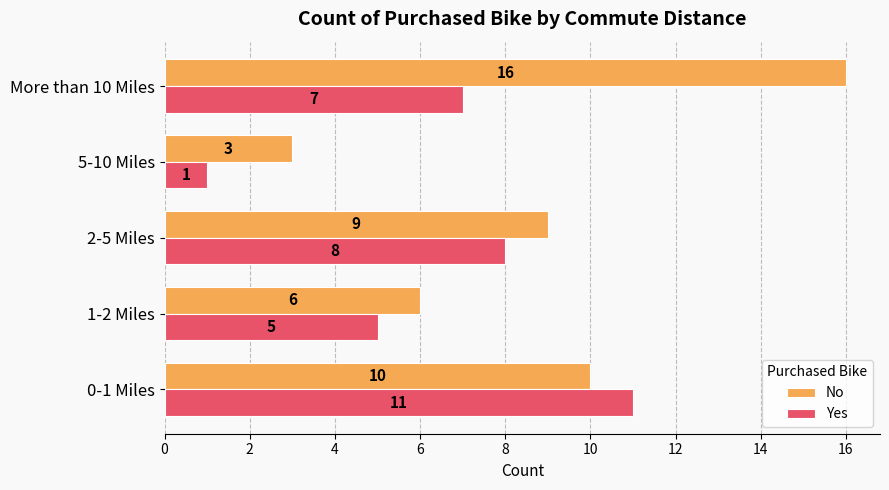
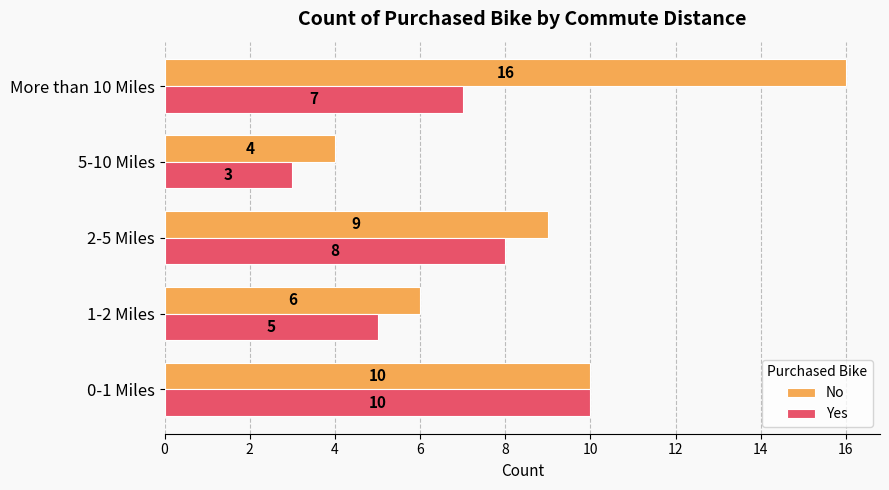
No, 5-10 Miles: 3 -> 4
Yes, 5-10 Miles: 1 -> 3
Yes, 0-1 Miles: 11 -> 10
